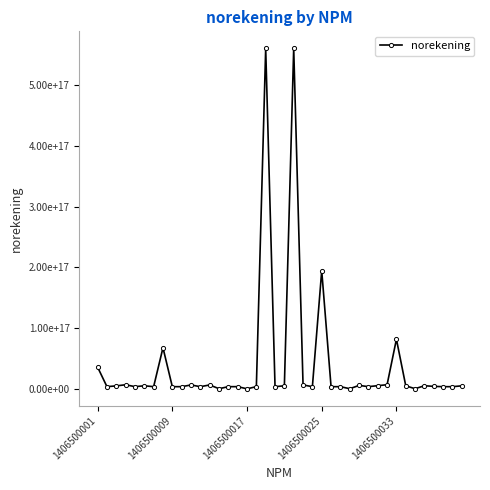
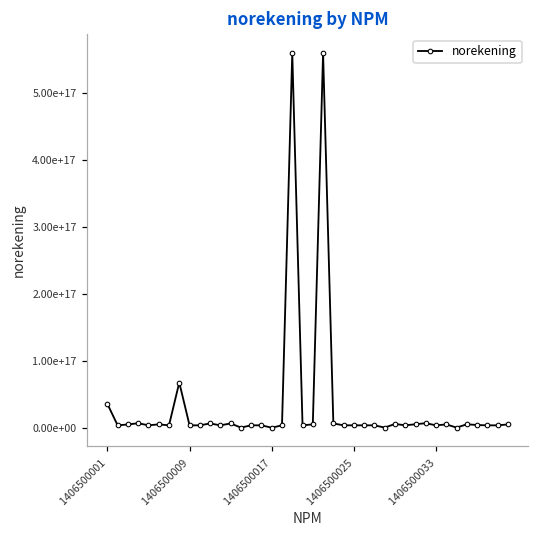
1406500025: 190000000000000000 -> 0
1406500033: 80000000000000000 -> 0
